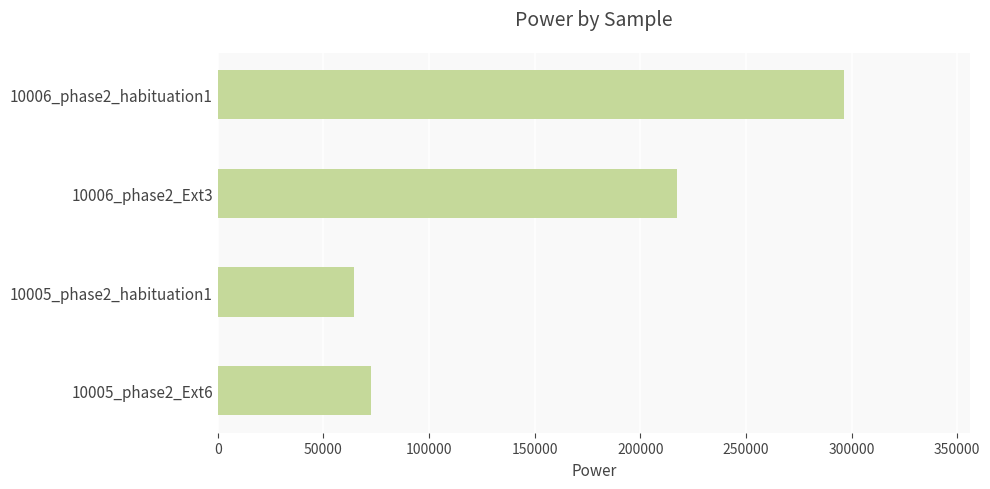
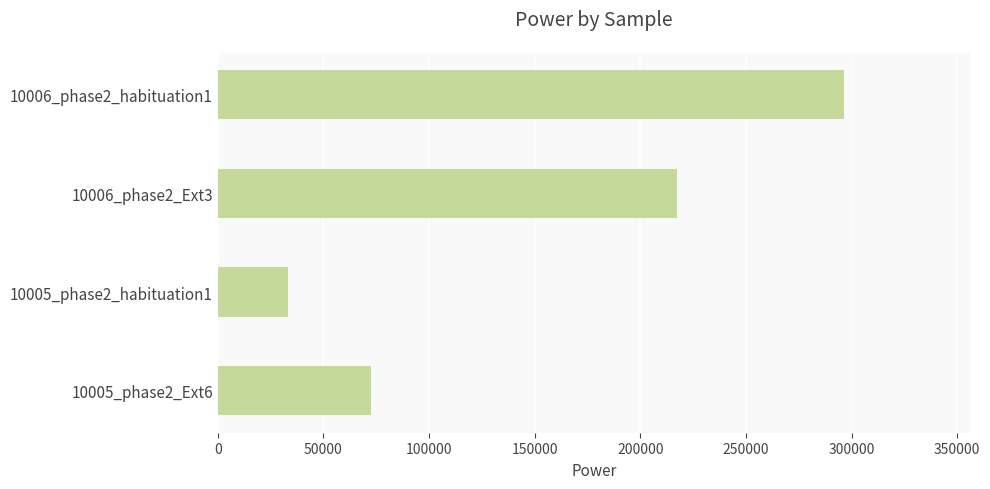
10005_phase2_habituation1: 65000 -> 33000
